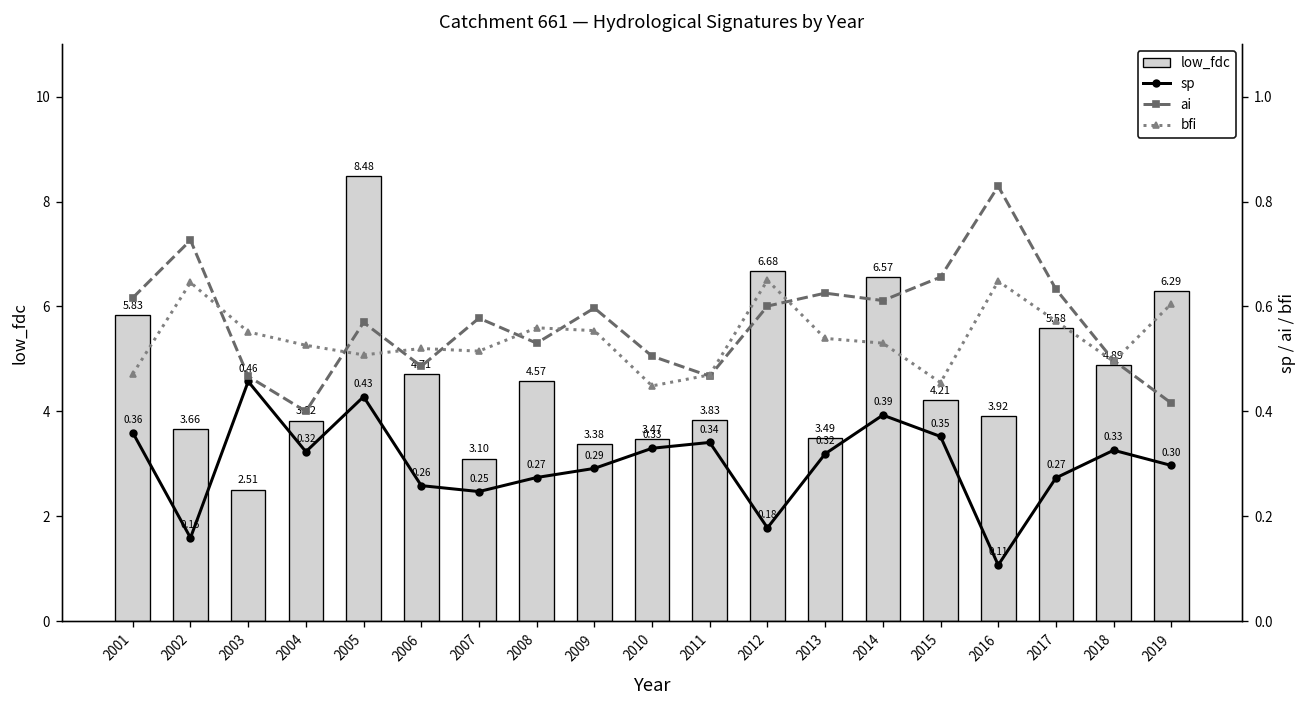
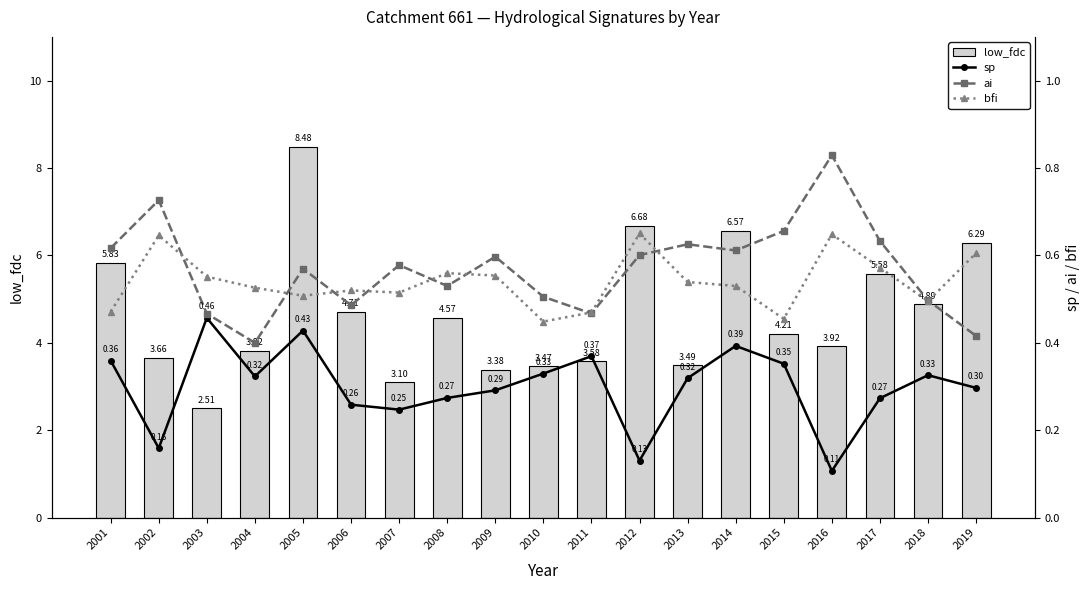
low_fdc, 2011: 3.83 -> 3.58
sp, 2011: 0.34 -> 0.37
sp, 2012: 0.18 -> 0.13
